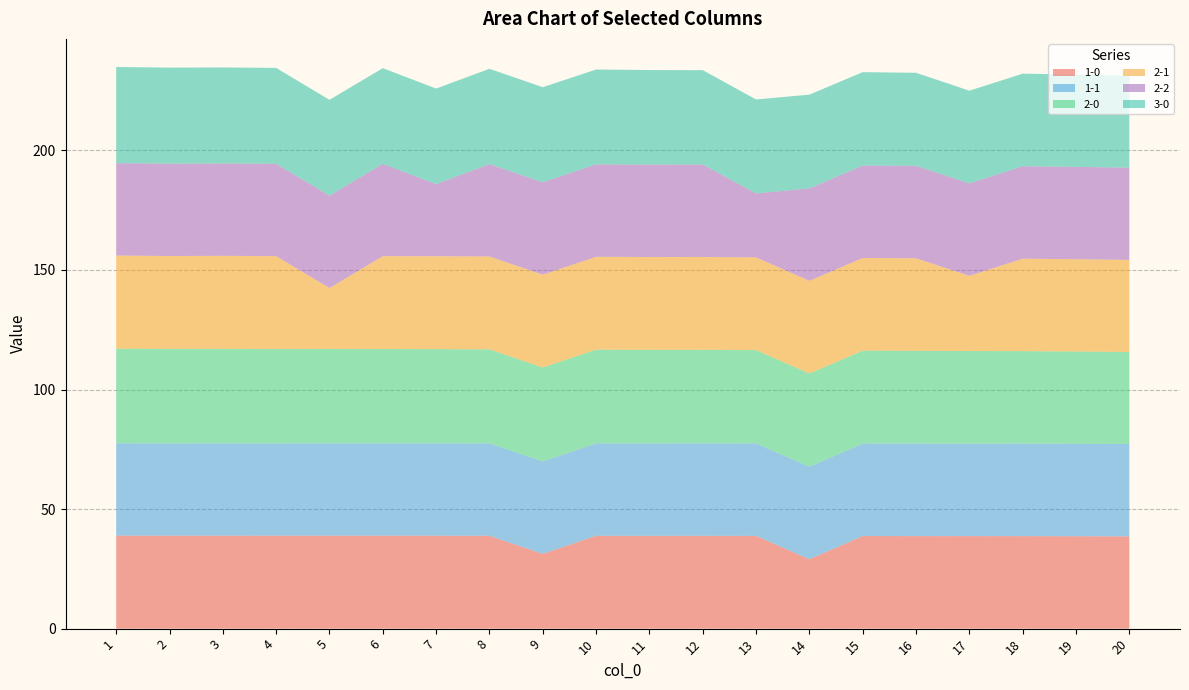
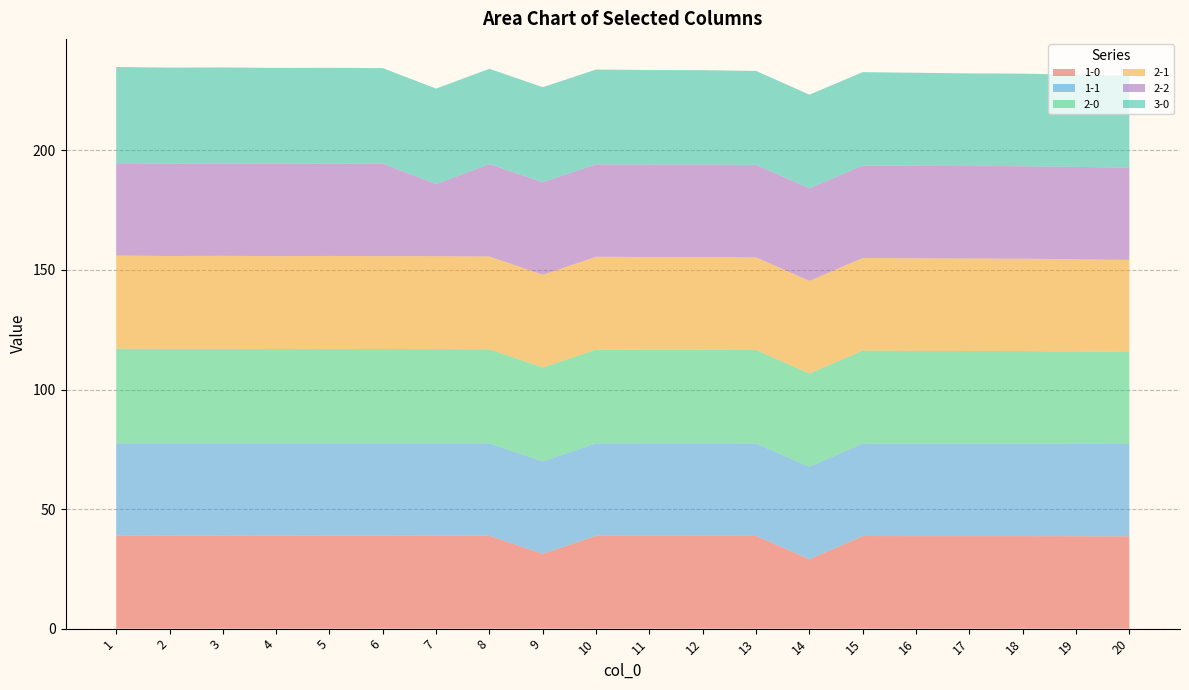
2-1, 5: 25 -> 39
2-2, 13: 27 -> 39
2-1, 17: 31 -> 39
